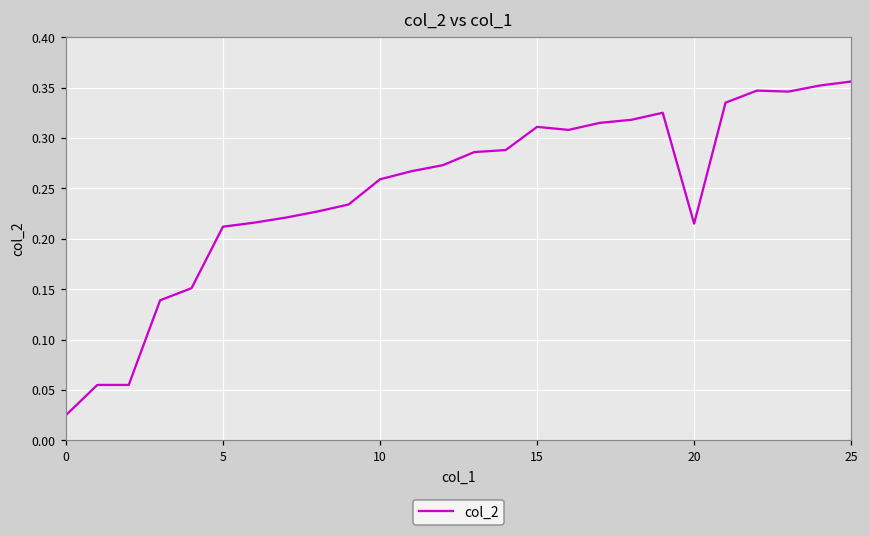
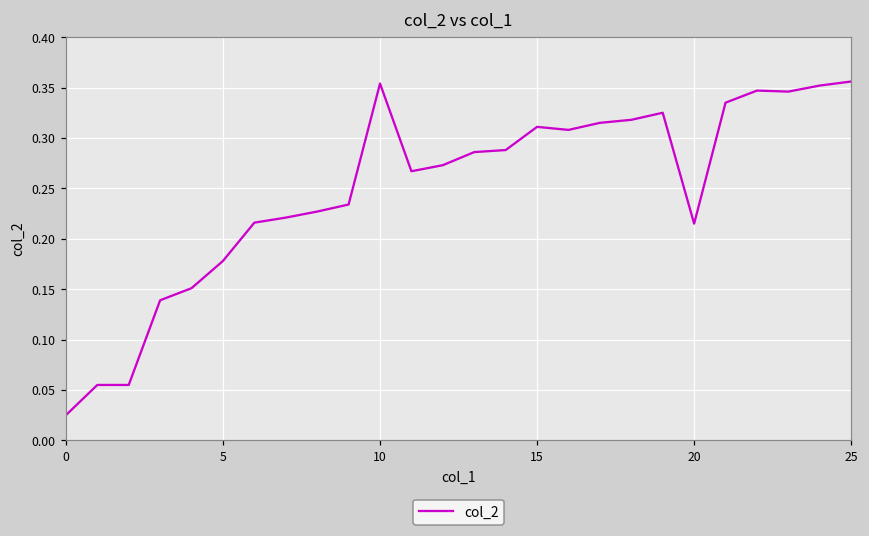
5: 0.21 -> 0.18
10: 0.26 -> 0.35
